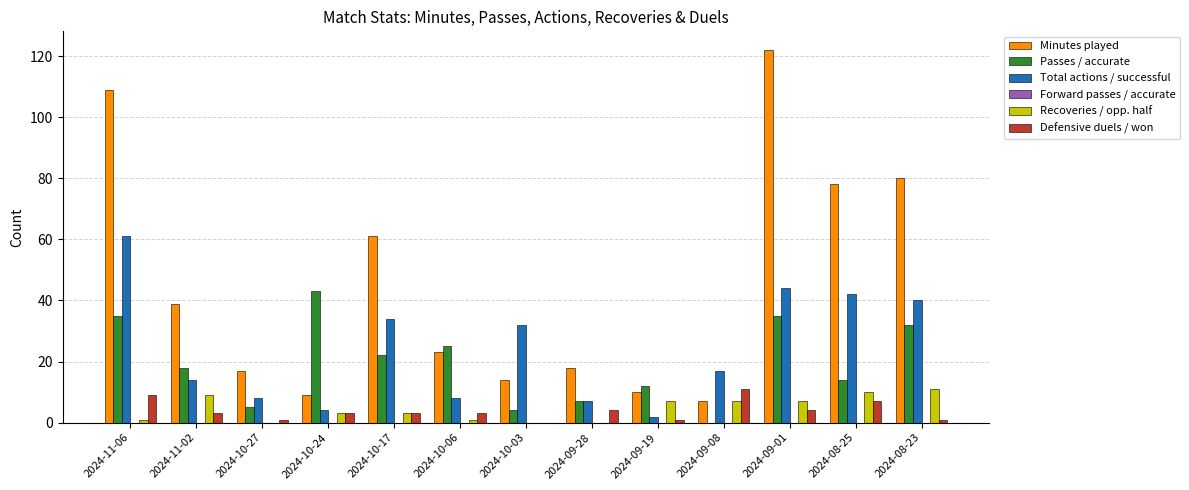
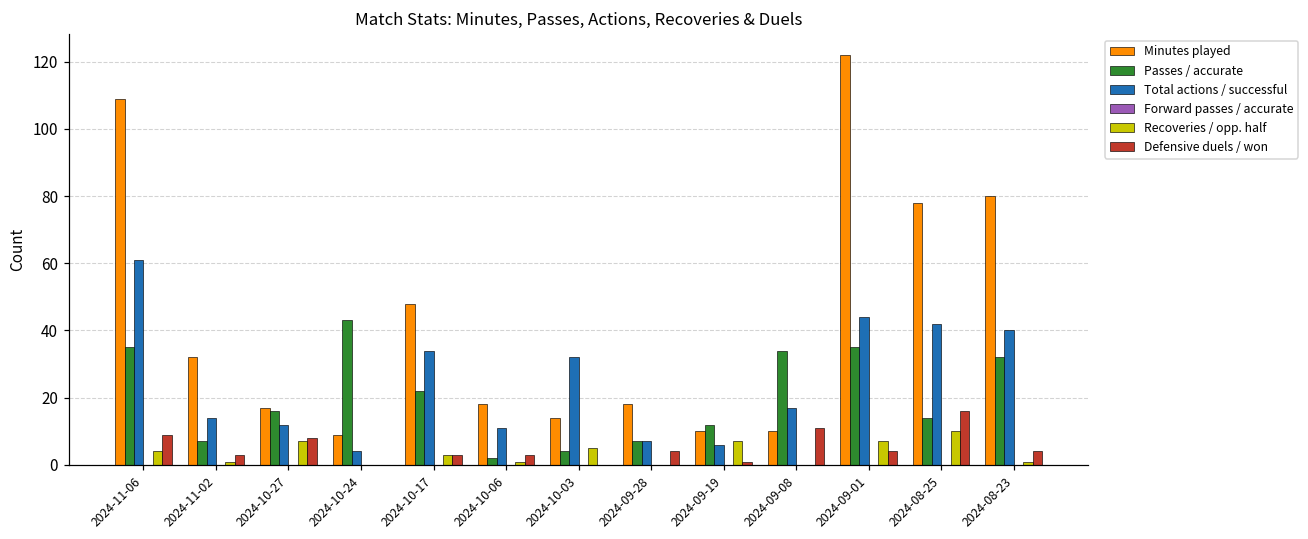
Recoveries / opp. half, 2024-11-06: 1 -> 4
Minutes played, 2024-11-02: 39 -> 32
Passes / accurate, 2024-11-02: 18 -> 7
Recoveries / opp. half, 2024-11-02: 9 -> 1
Passes / accurate, 2024-10-27: 5 -> 16
Total actions / successful, 2024-10-27: 8 -> 12
Recoveries / opp. half, 2024-10-27: 0 -> 7
Defensive duels / won, 2024-10-27: 1 -> 8
Recoveries / opp. half, 2024-10-24: 3 -> 0
Defensive duels / won, 2024-10-24: 3 -> 0
Minutes played, 2024-10-17: 61 -> 48
Minutes played, 2024-10-06: 23 -> 18
Passes / accurate, 2024-10-06: 25 -> 2
Total actions / successful, 2024-10-06: 8 -> 11
Recoveries / opp. half, 2024-10-03: 0 -> 5
Total actions / successful, 2024-09-19: 2 -> 6
Minutes played, 2024-09-08: 7 -> 10
Passes / accurate, 2024-09-08: 0 -> 34
Recoveries / opp. half, 2024-09-08: 7 -> 0
Defensive duels / won, 2024-08-25: 7 -> 16
Recoveries / opp. half, 2024-08-23: 11 -> 1
Defensive duels / won, 2024-08-23: 1 -> 4
